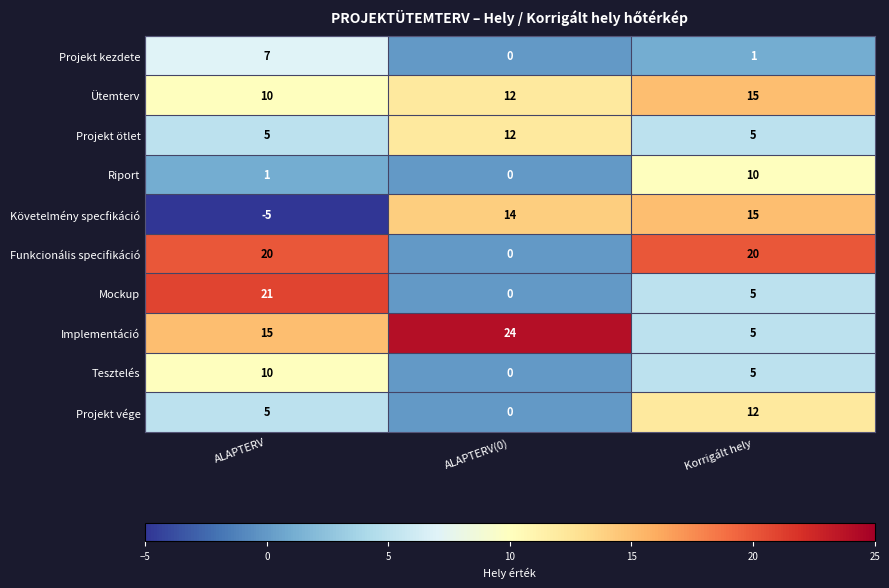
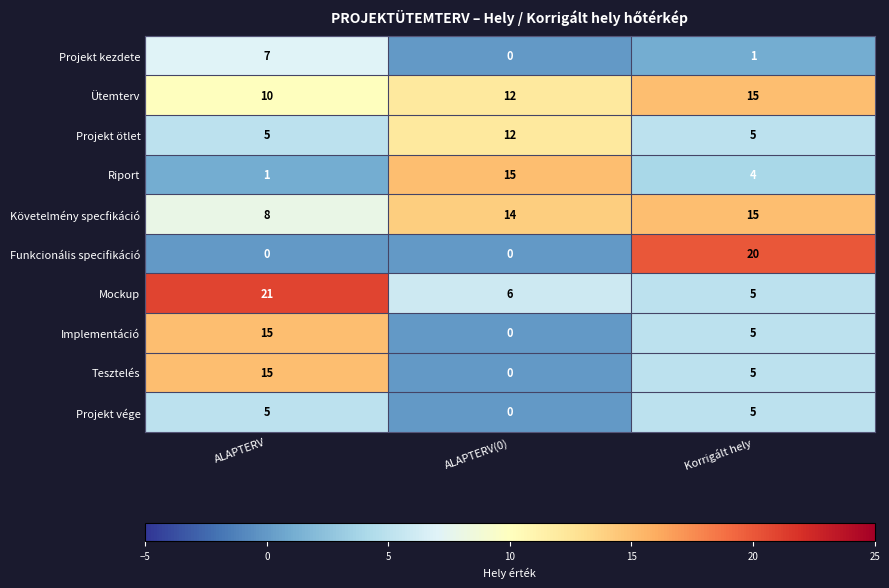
Riport, ALAPTERV(0): 0 -> 15
Riport, Korrigált hely: 10 -> 4
Követelmény specfikáció, ALAPTERV: -5 -> 8
Funkcionális specifikáció, ALAPTERV: 20 -> 0
Mockup, ALAPTERV(0): 0 -> 6
Implementáció, ALAPTERV(0): 24 -> 0
Tesztelés, ALAPTERV: 10 -> 15
Projekt vége, Korrigált hely: 12 -> 5
